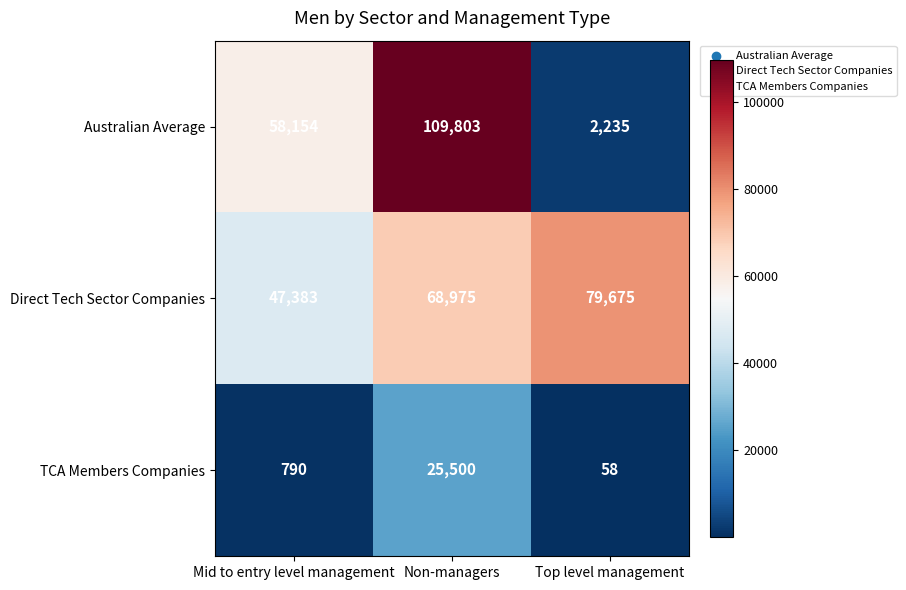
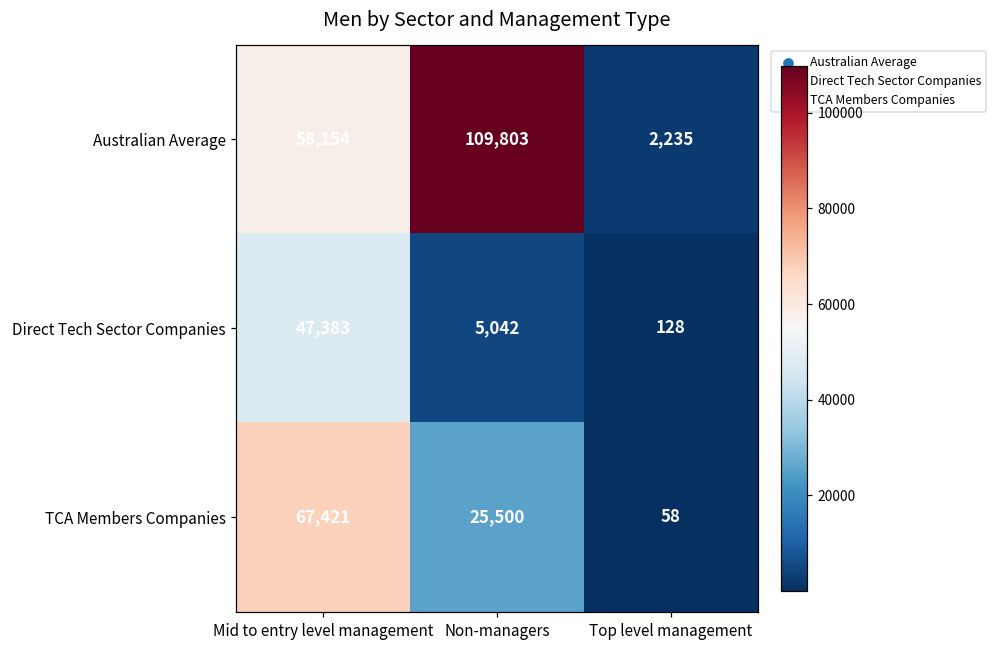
Direct Tech Sector Companies, Non-managers: 68,975 -> 5,042
Direct Tech Sector Companies, Top level management: 79,675 -> 128
TCA Members Companies, Mid to entry level management: 790 -> 67,421
